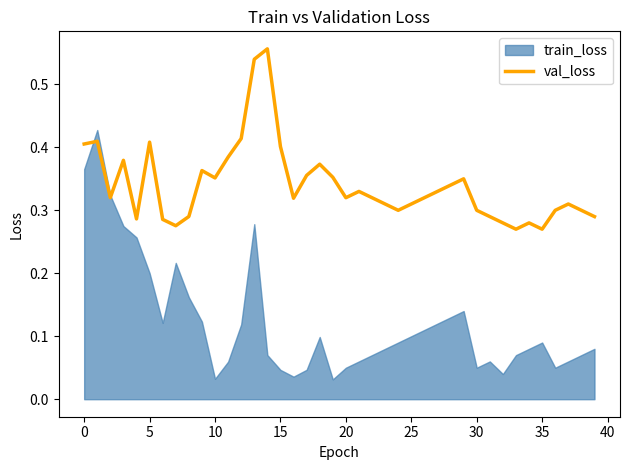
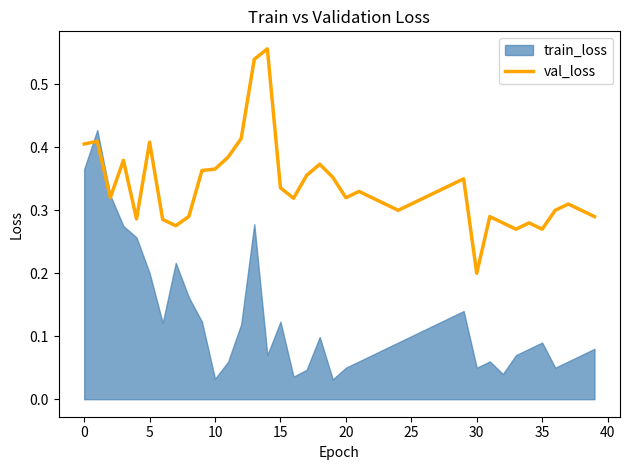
val_loss, 10: 0.35 -> 0.37
val_loss, 15: 0.40 -> 0.34
train_loss, 15: 0.05 -> 0.12
val_loss, 30: 0.3 -> 0.2
